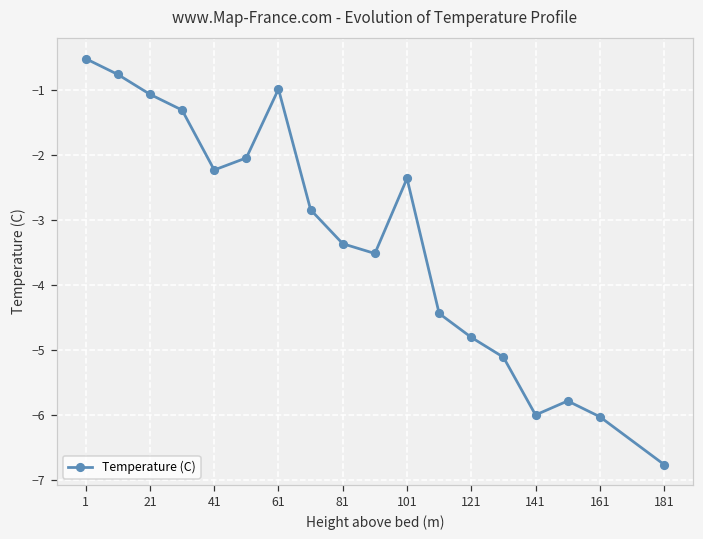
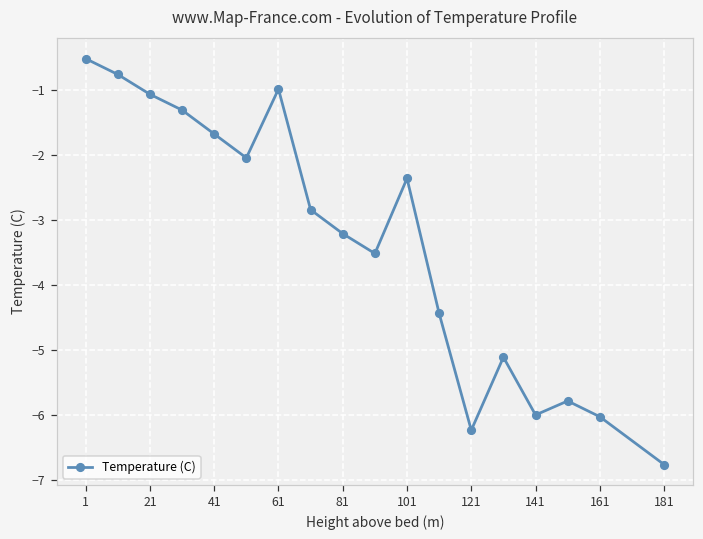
41: -2.2 -> -1.7
81: -3.4 -> -3.2
121: -4.8 -> -6.2
